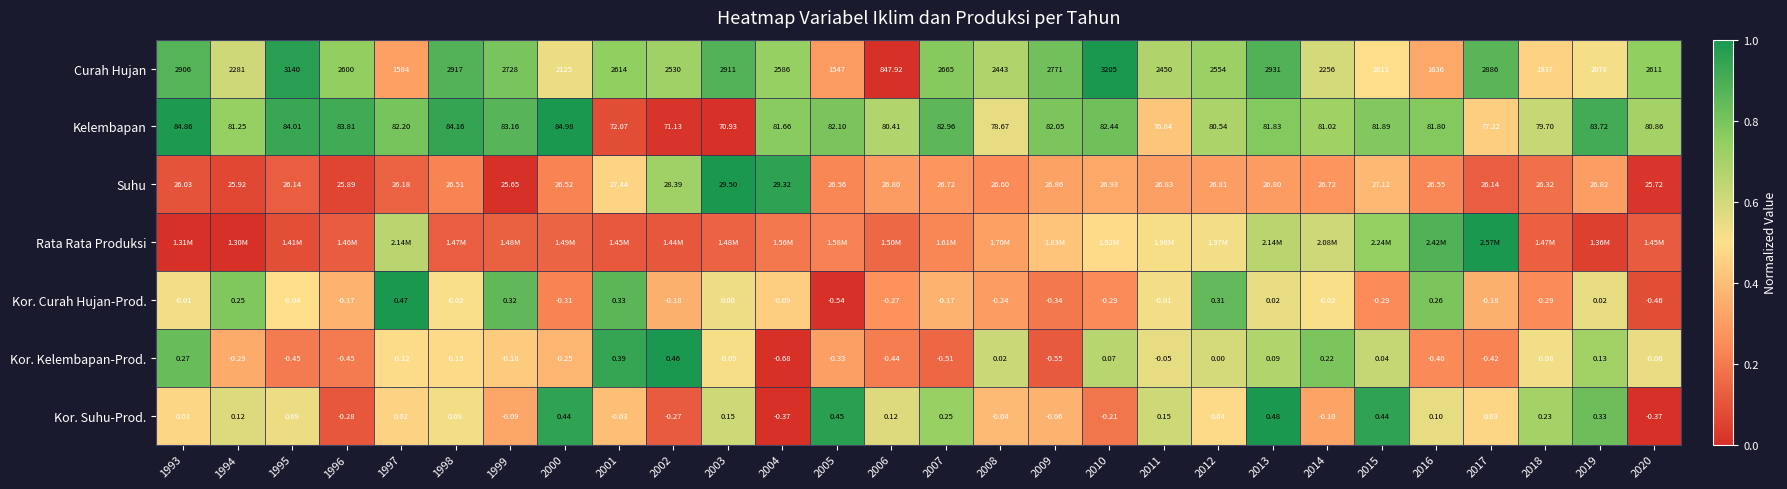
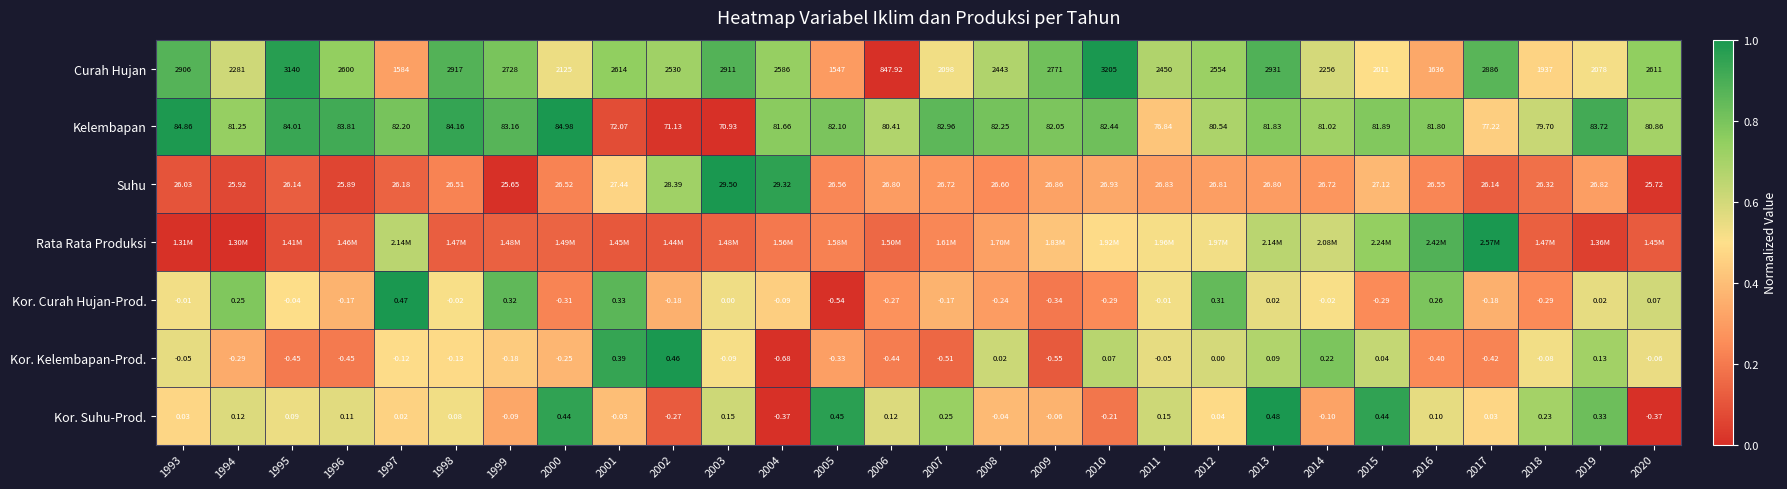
Curah Hujan, 2007: 2665 -> 2098
Kelembapan, 2008: 78.67 -> 82.25
Kor. Curah Hujan-Prod., 2020: -0.46 -> 0.07
Kor. Kelembapan-Prod., 1993: 0.27 -> -0.05
Kor. Suhu-Prod., 1996: -0.28 -> 0.11
